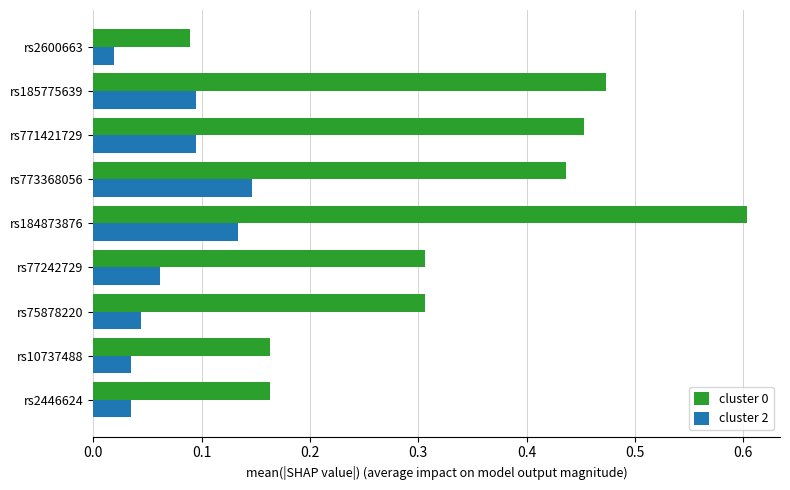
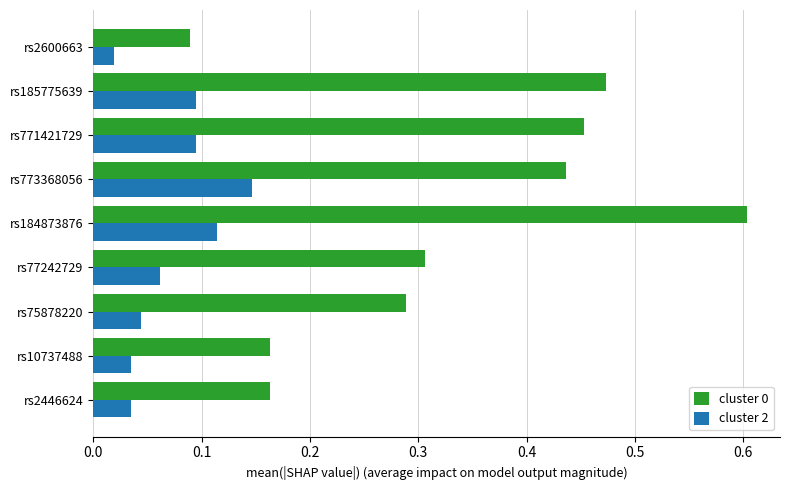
cluster 2, rs184873876: 0.133 -> 0.114
cluster 0, rs75878220: 0.306 -> 0.289
